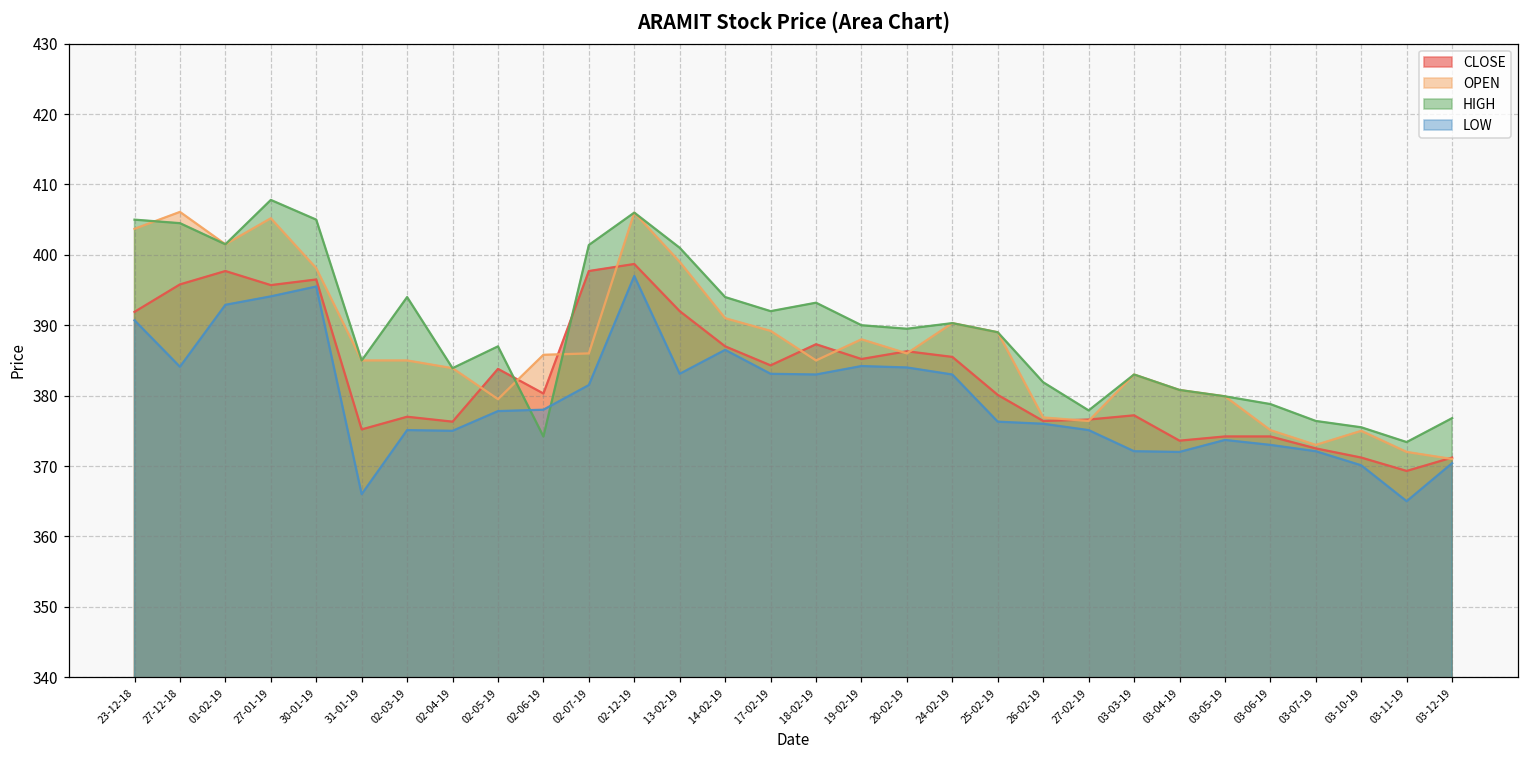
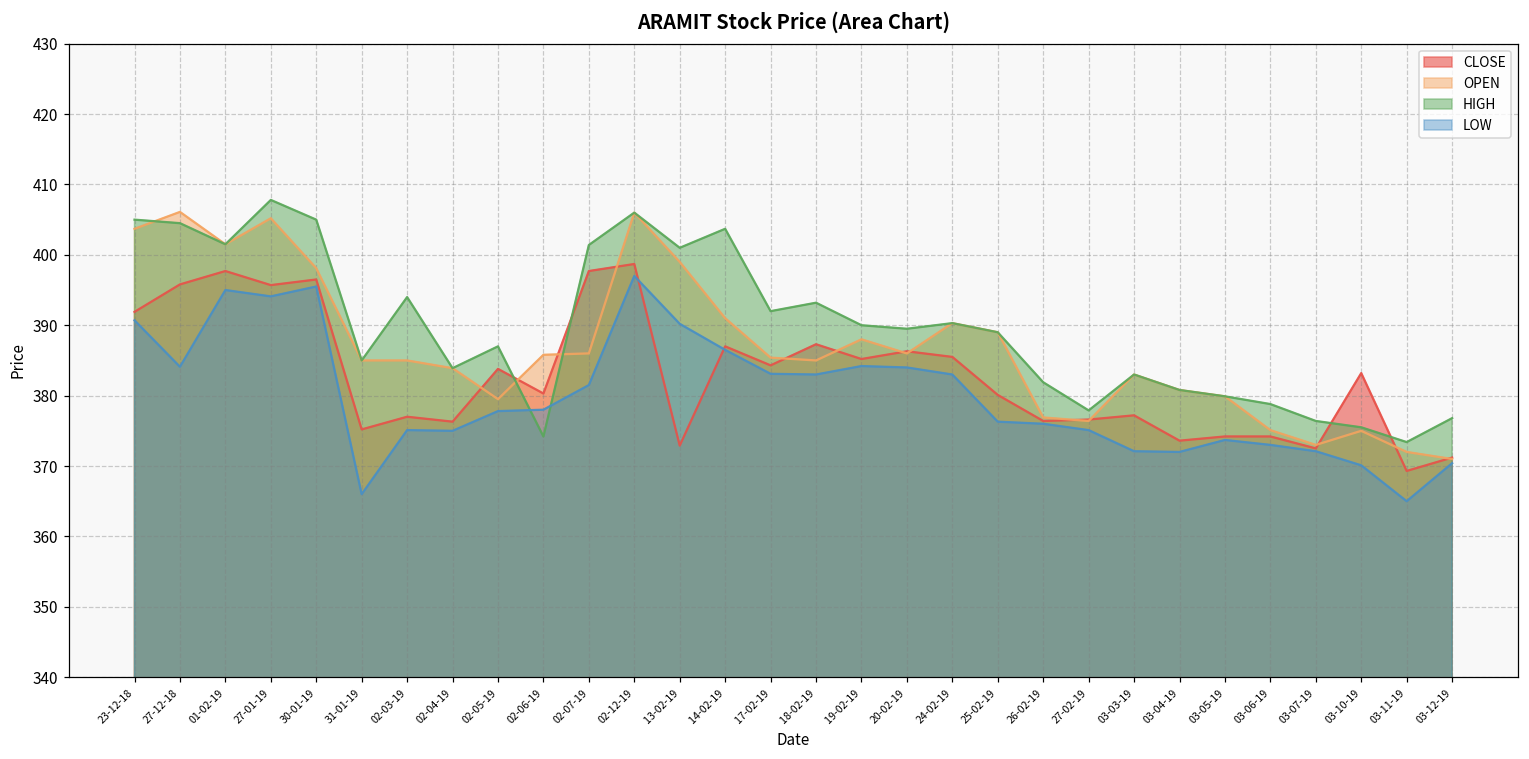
LOW, 01-02-19: 393 -> 395
CLOSE, 13-02-19: 392 -> 373
LOW, 13-02-19: 383 -> 390
HIGH, 14-02-19: 394 -> 404
OPEN, 17-02-19: 389 -> 385
CLOSE, 03-10-19: 371 -> 383
